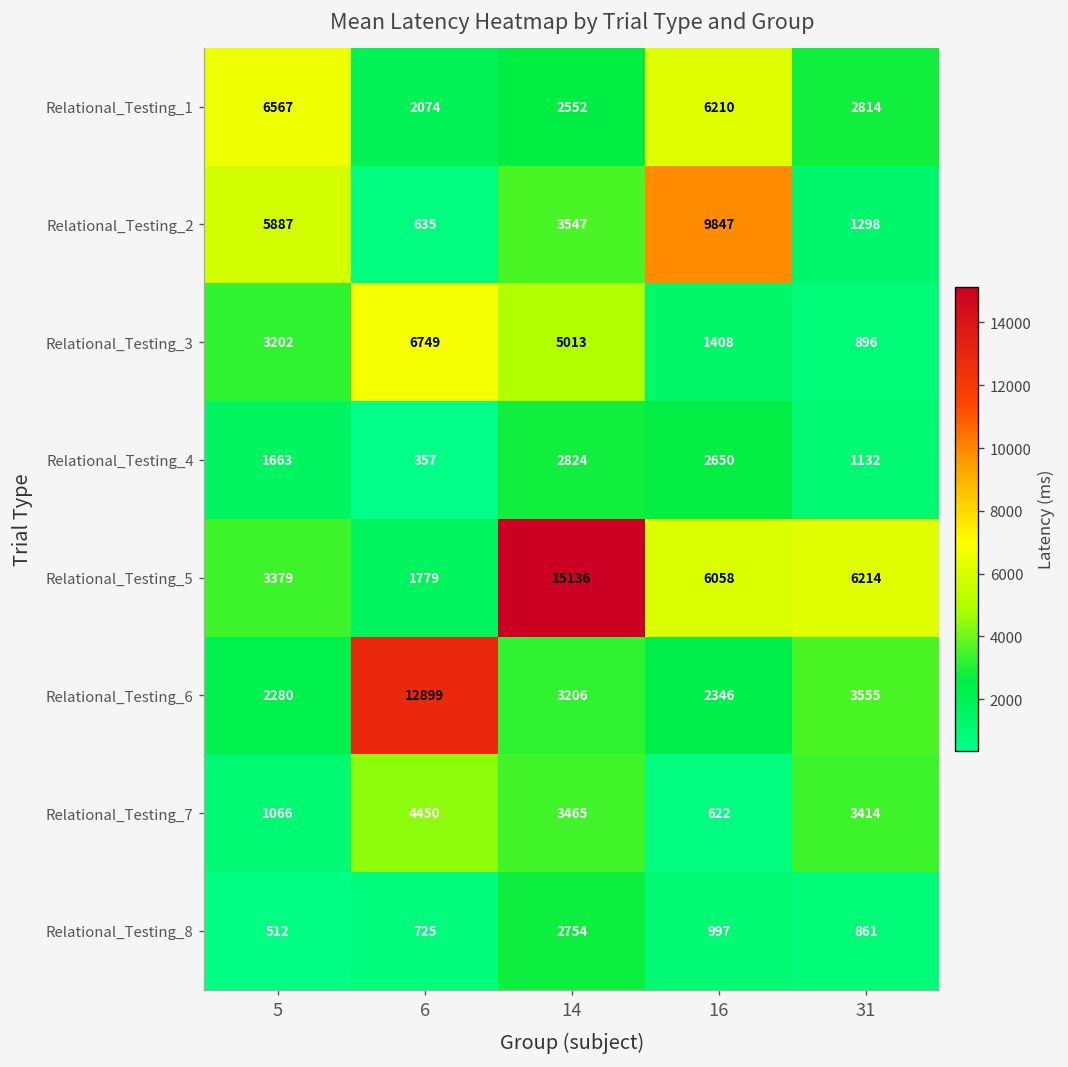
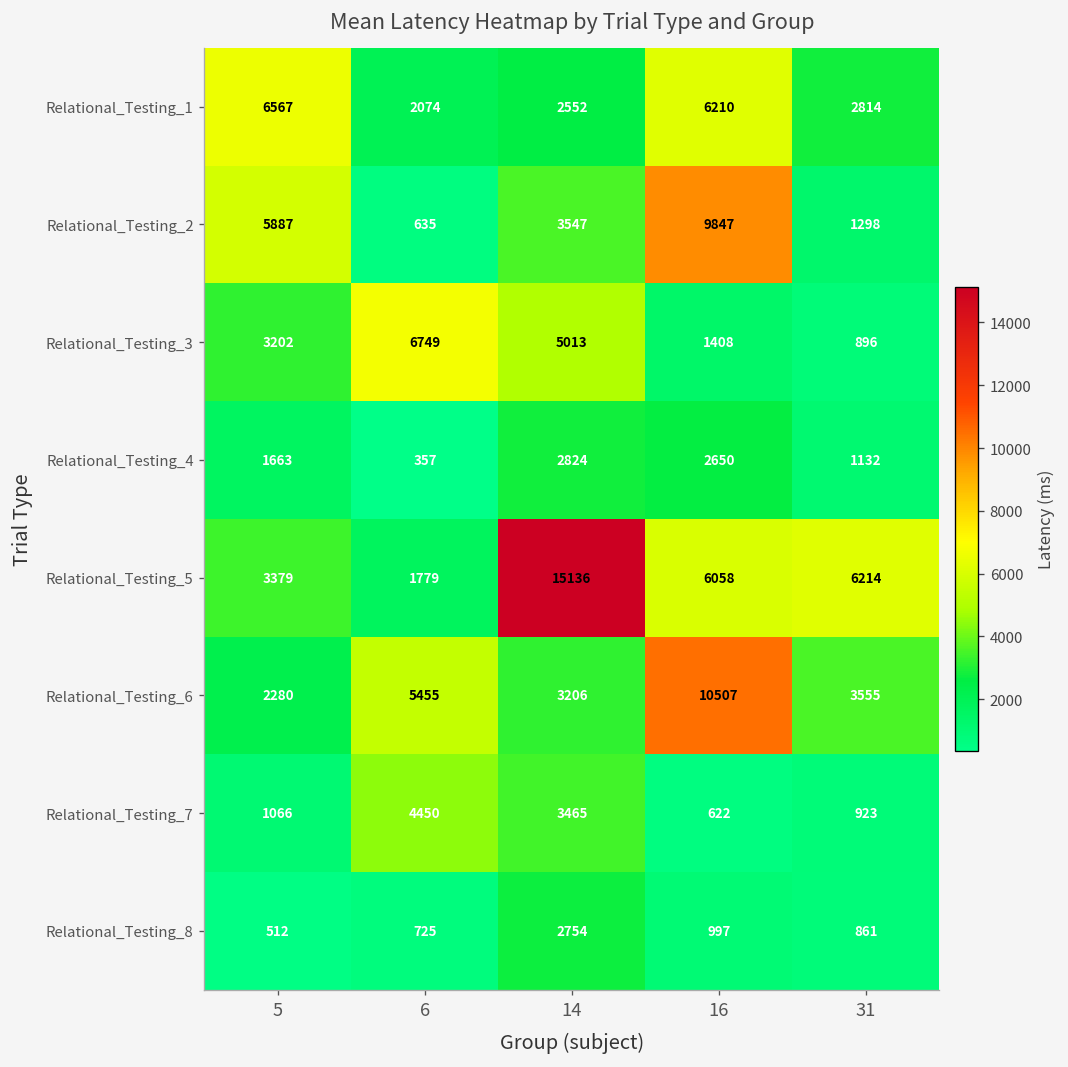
Relational_Testing_6, 6: 12899 -> 5455
Relational_Testing_6, 16: 2346 -> 10507
Relational_Testing_7, 31: 3414 -> 923
